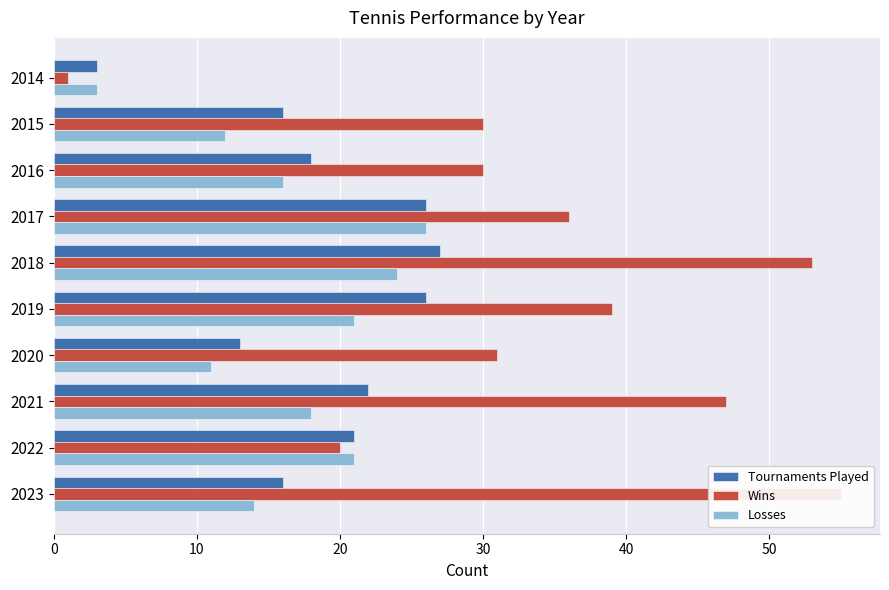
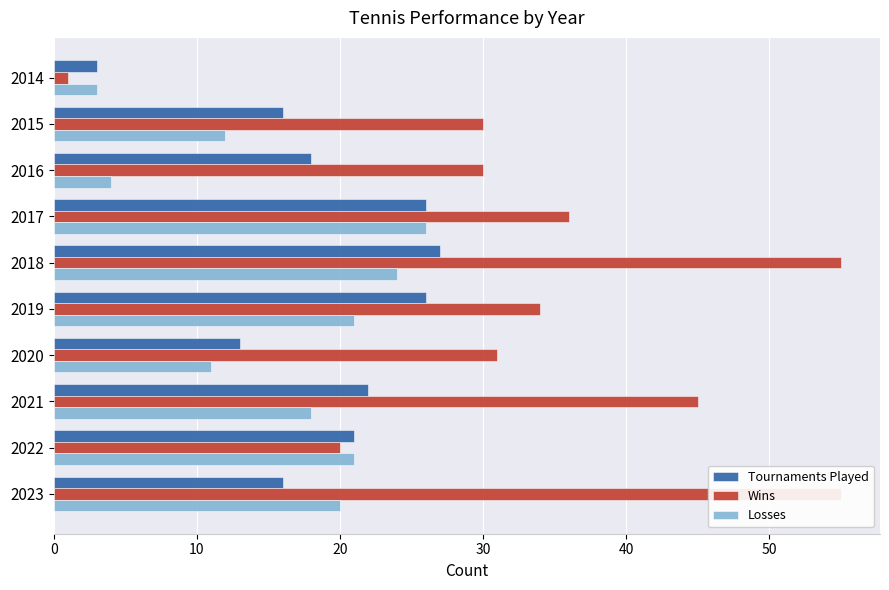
Losses, 2016: 16 -> 4
Wins, 2018: 53 -> 55
Wins, 2019: 39 -> 34
Wins, 2021: 47 -> 45
Losses, 2023: 14 -> 20
